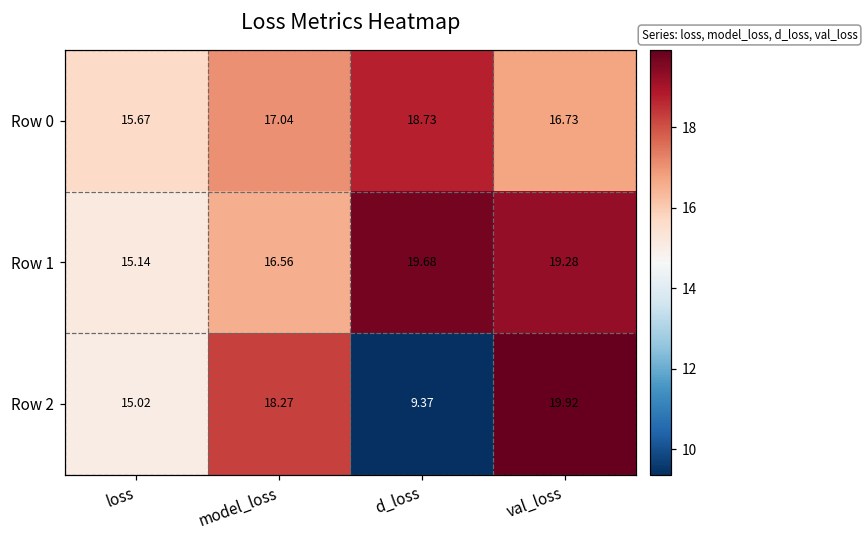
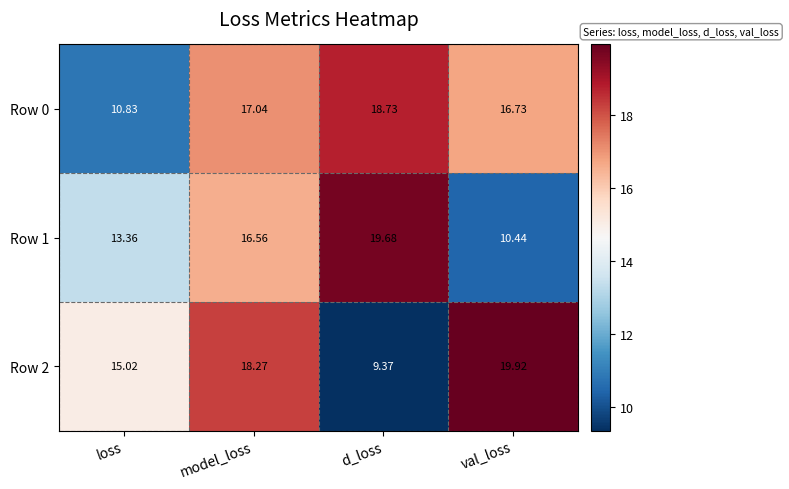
Row 0, loss: 15.67 -> 10.83
Row 1, loss: 15.14 -> 13.36
Row 1, val_loss: 19.28 -> 10.44
